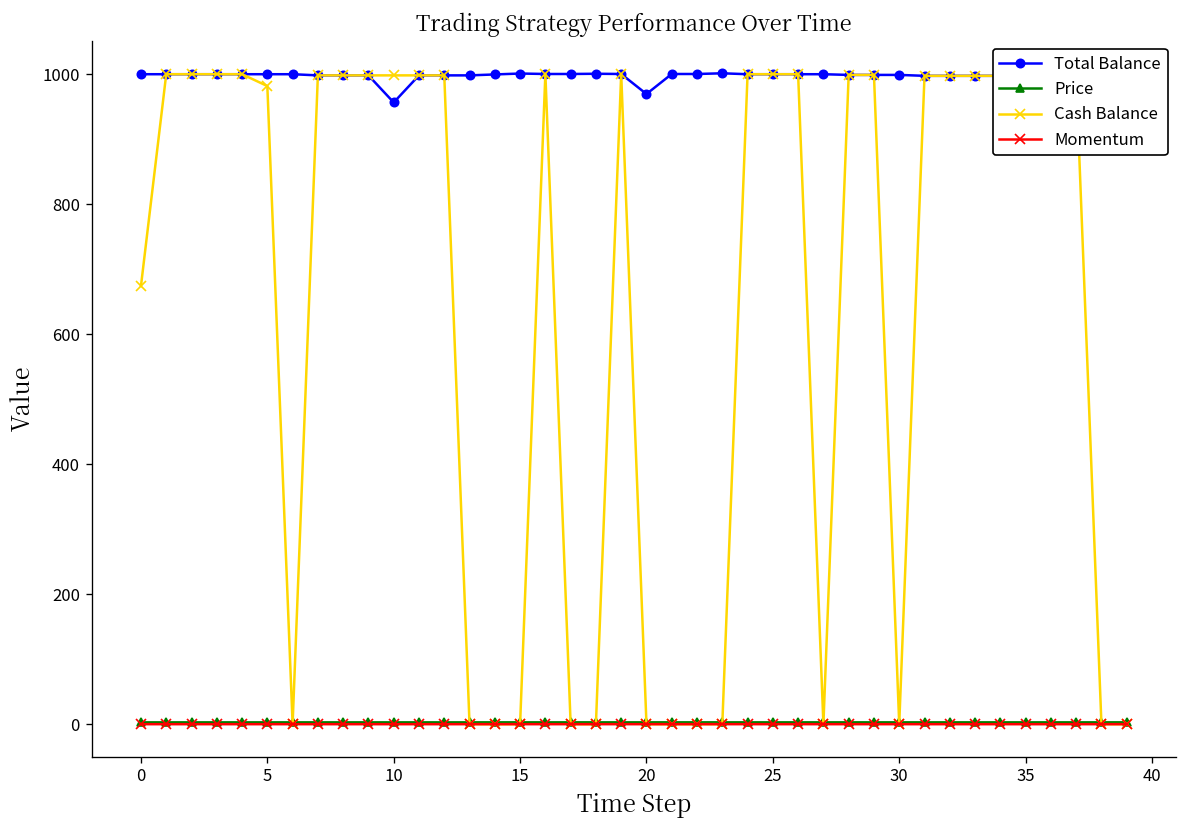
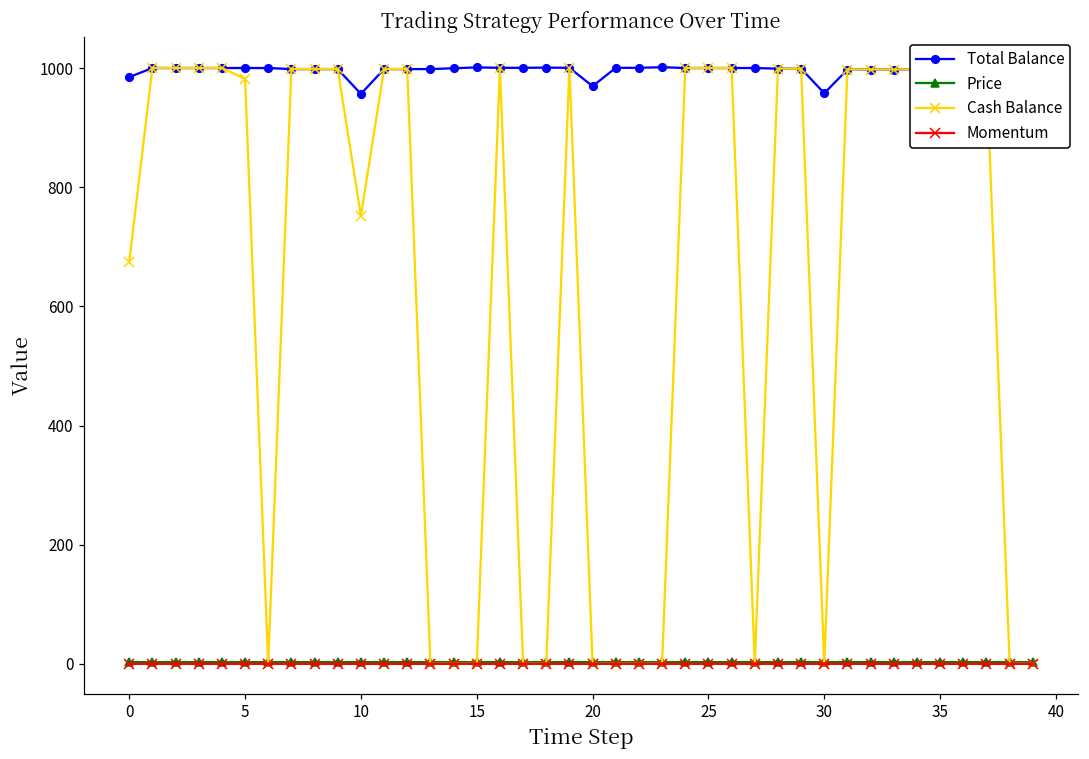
Total Balance, 0: 1000 -> 980
Cash Balance, 10: 1000 -> 750
Total Balance, 30: 1000 -> 960
